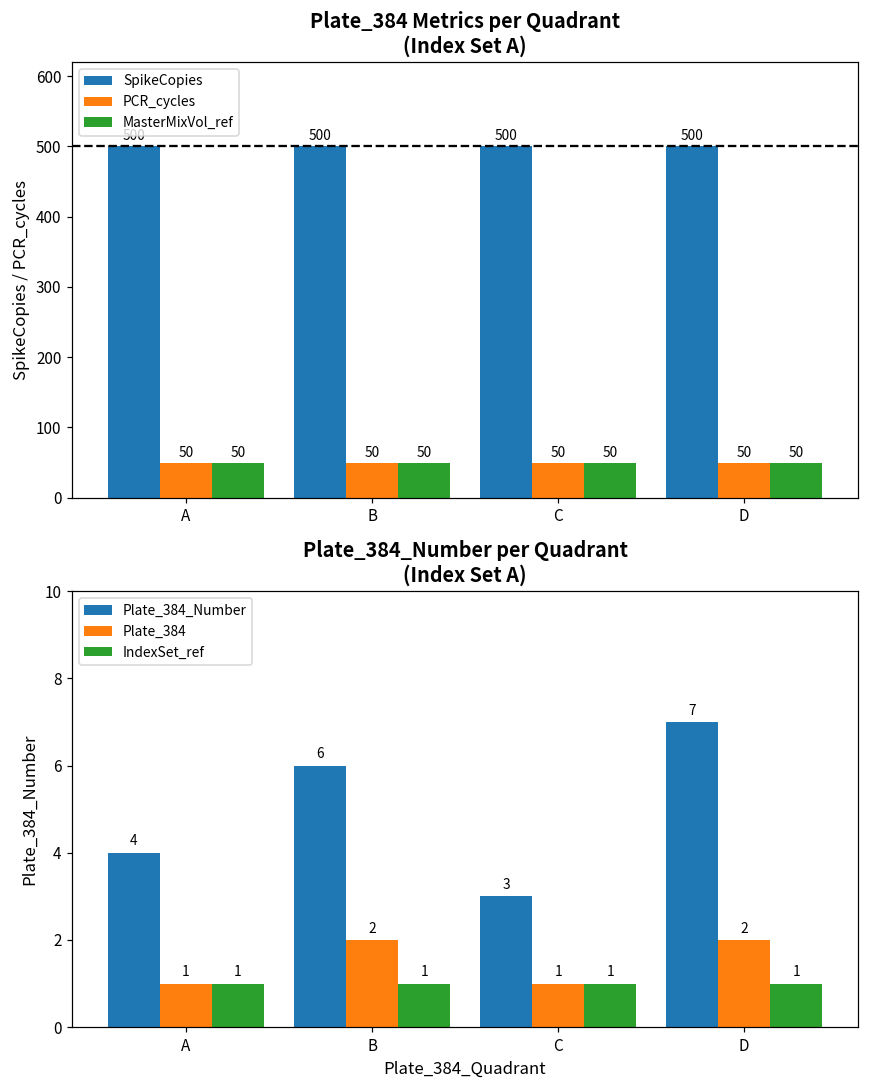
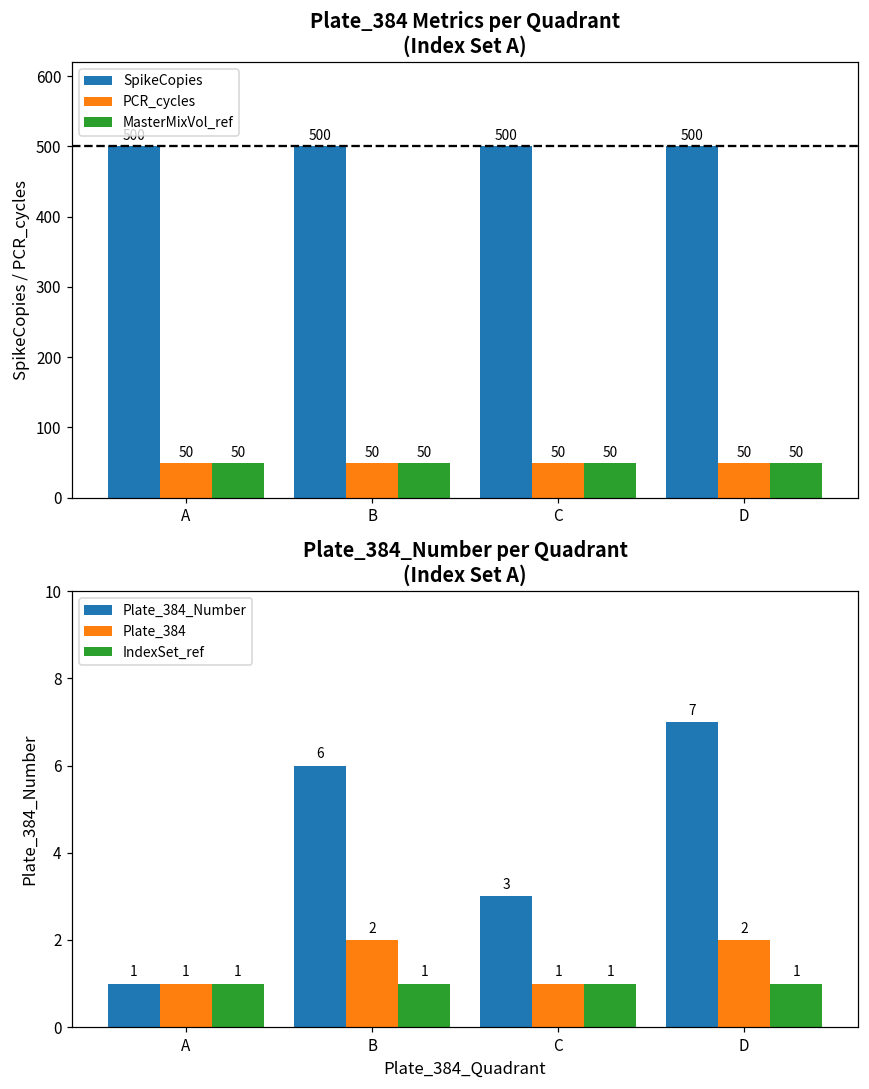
Plate_384_Number per Quadrant (Index Set A), Plate_384_Number, A: 4 -> 1
